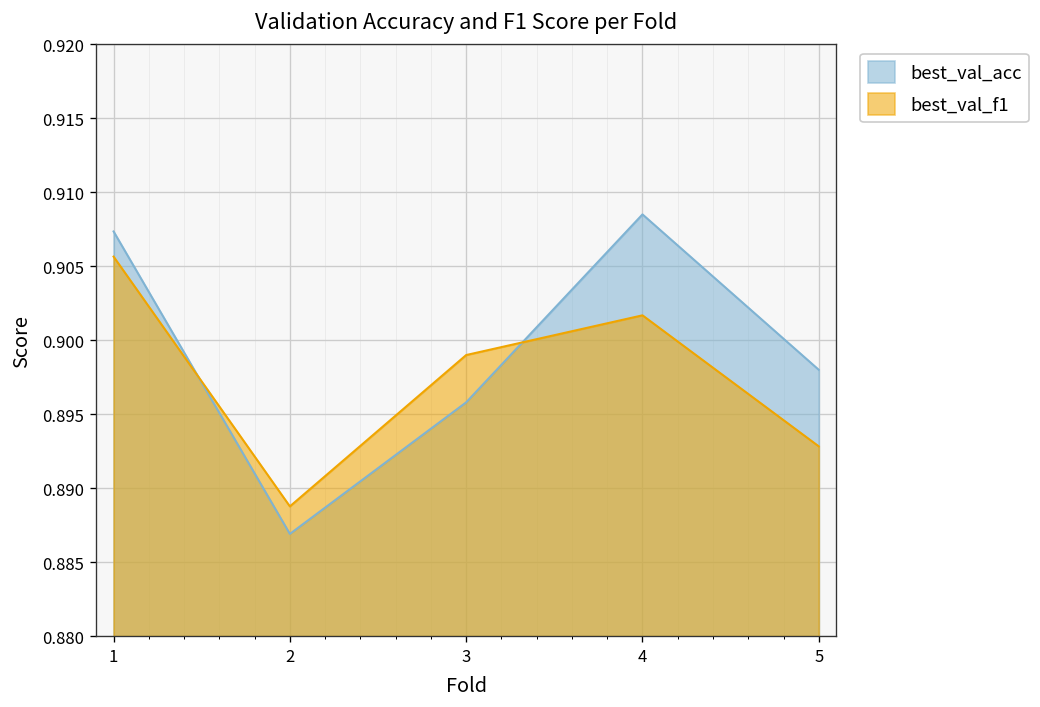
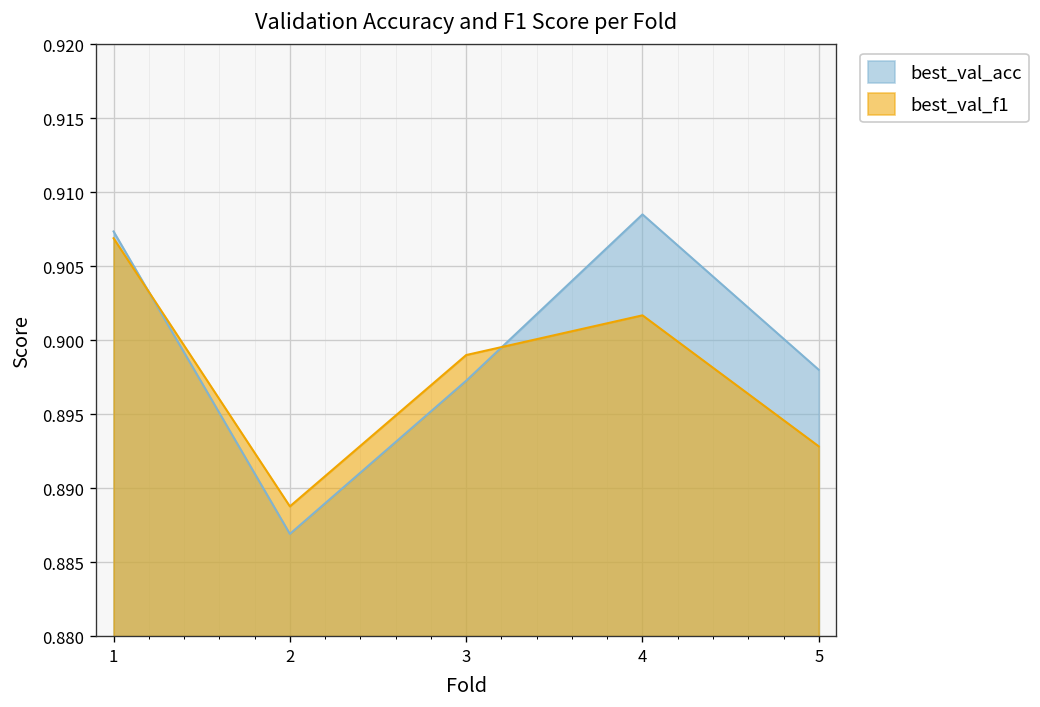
best_val_f1, 1: 0.9057 -> 0.9069
best_val_acc, 3: 0.8958 -> 0.8973
